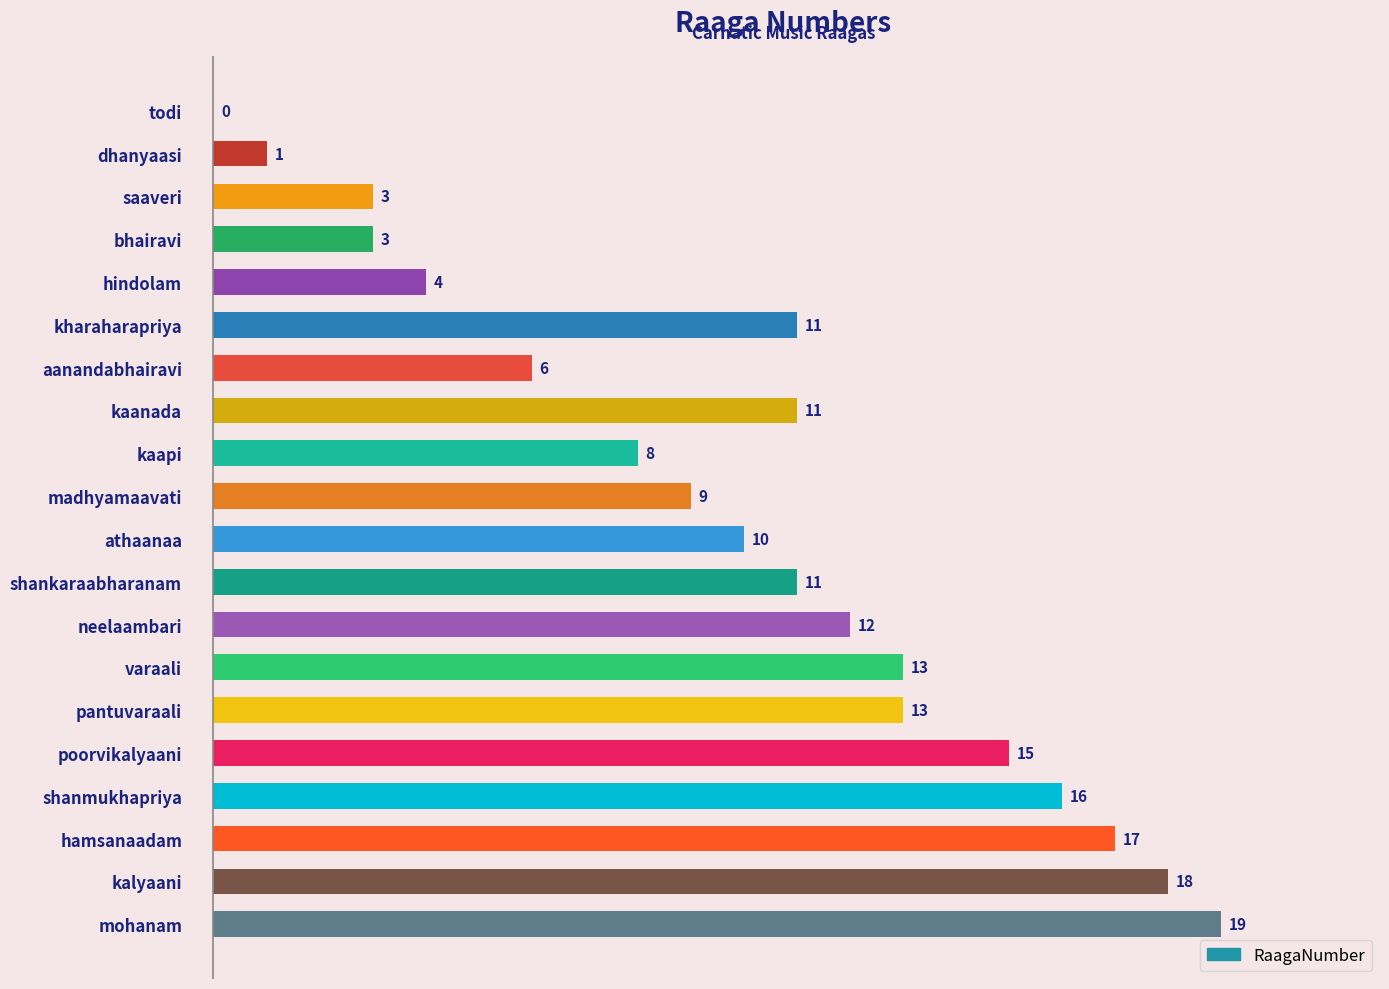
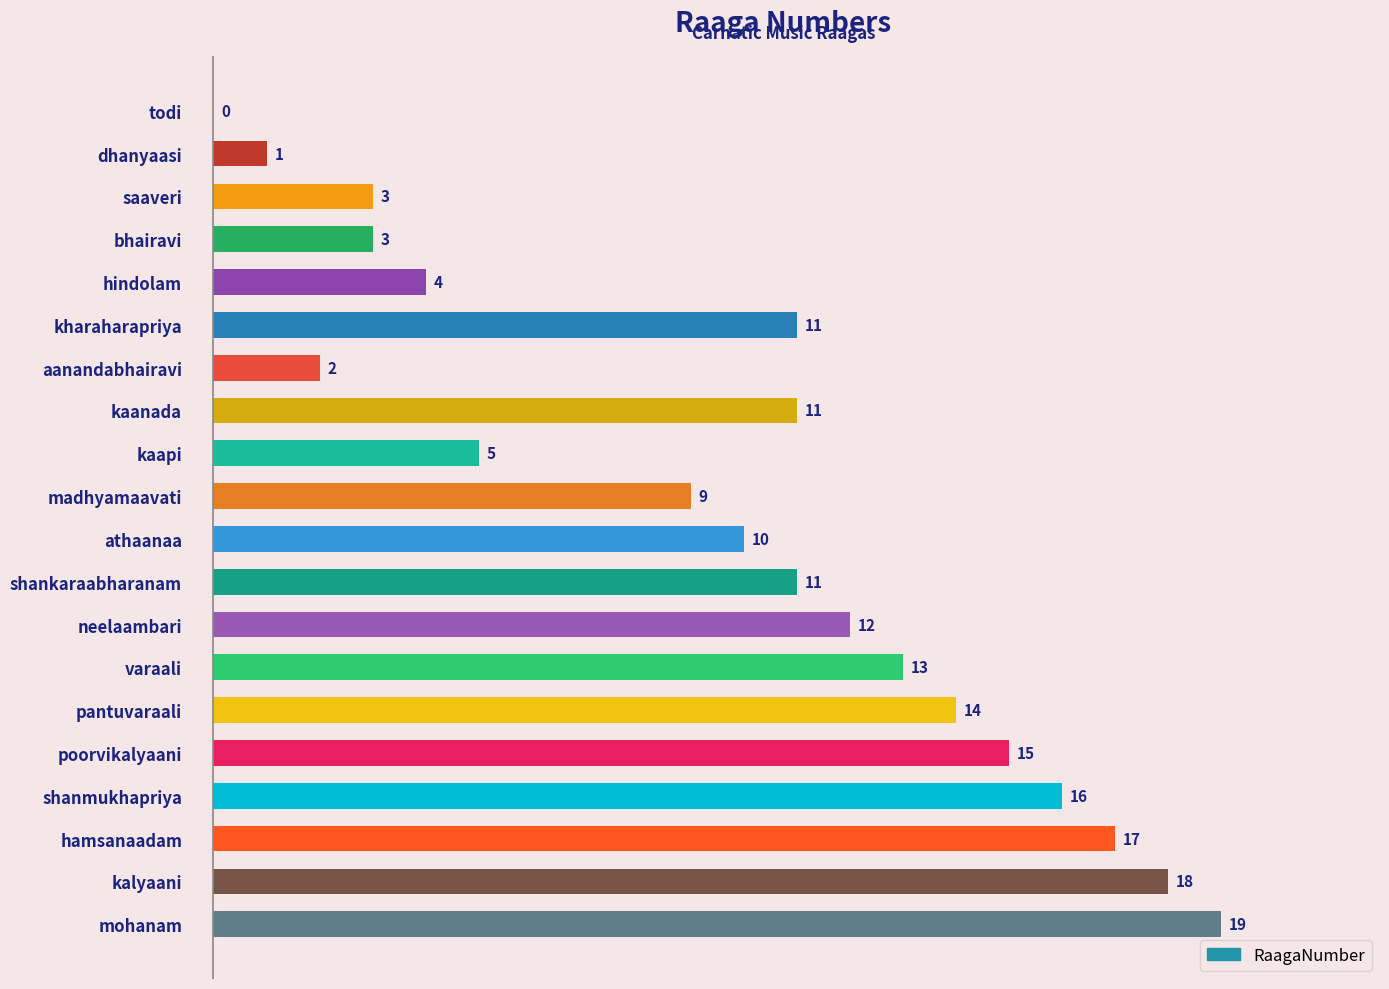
aanandabhairavi: 6 -> 2
kaapi: 8 -> 5
pantuvaraali: 13 -> 14
